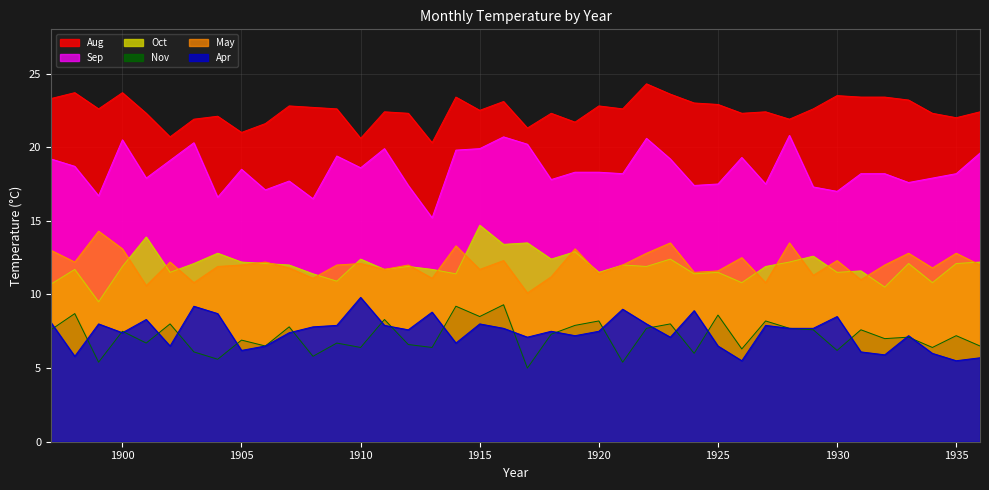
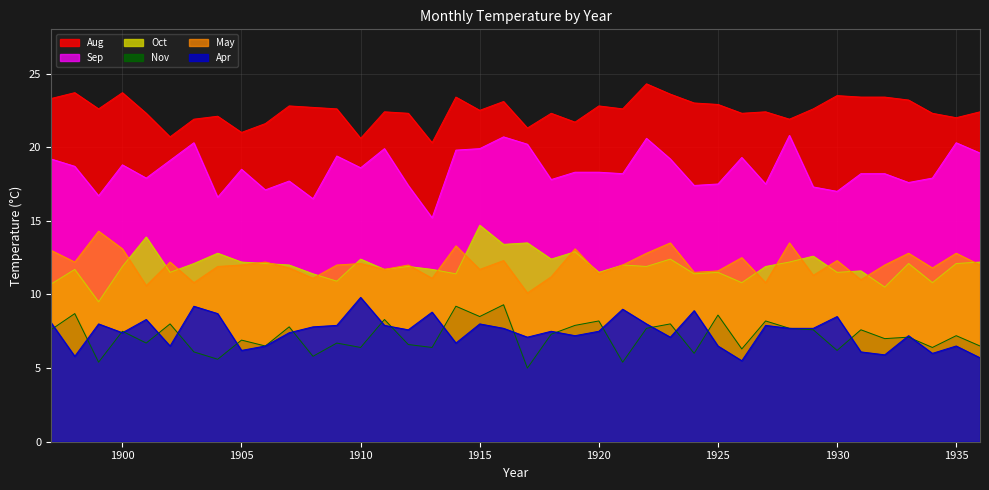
Sep, 1900: 20.5 -> 18.8
Sep, 1935: 18.2 -> 20.3
Apr, 1935: 5.5 -> 6.5
